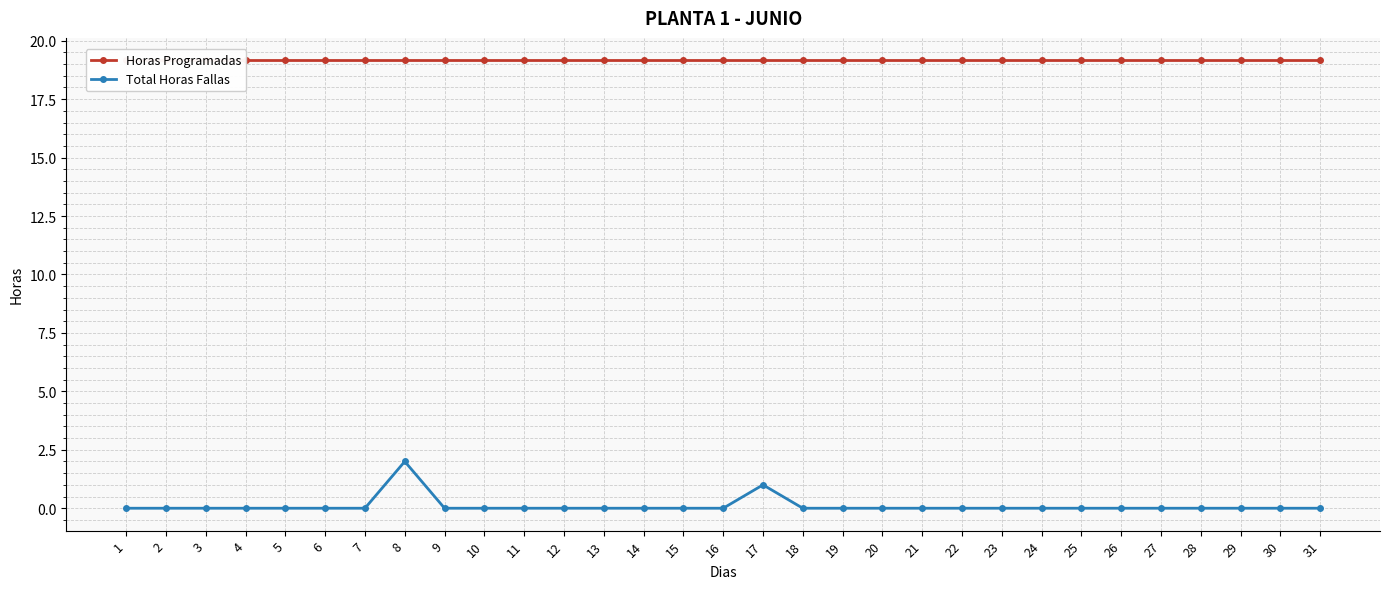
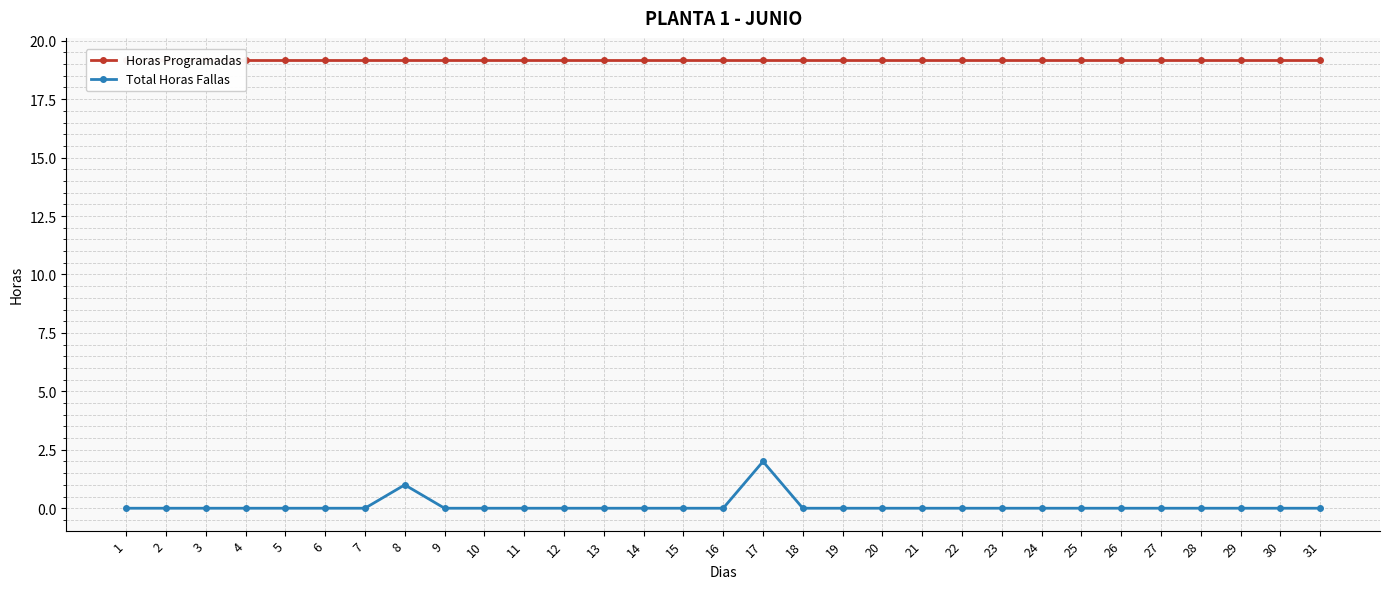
Total Horas Fallas, 8: 2 -> 1
Total Horas Fallas, 17: 1 -> 2
